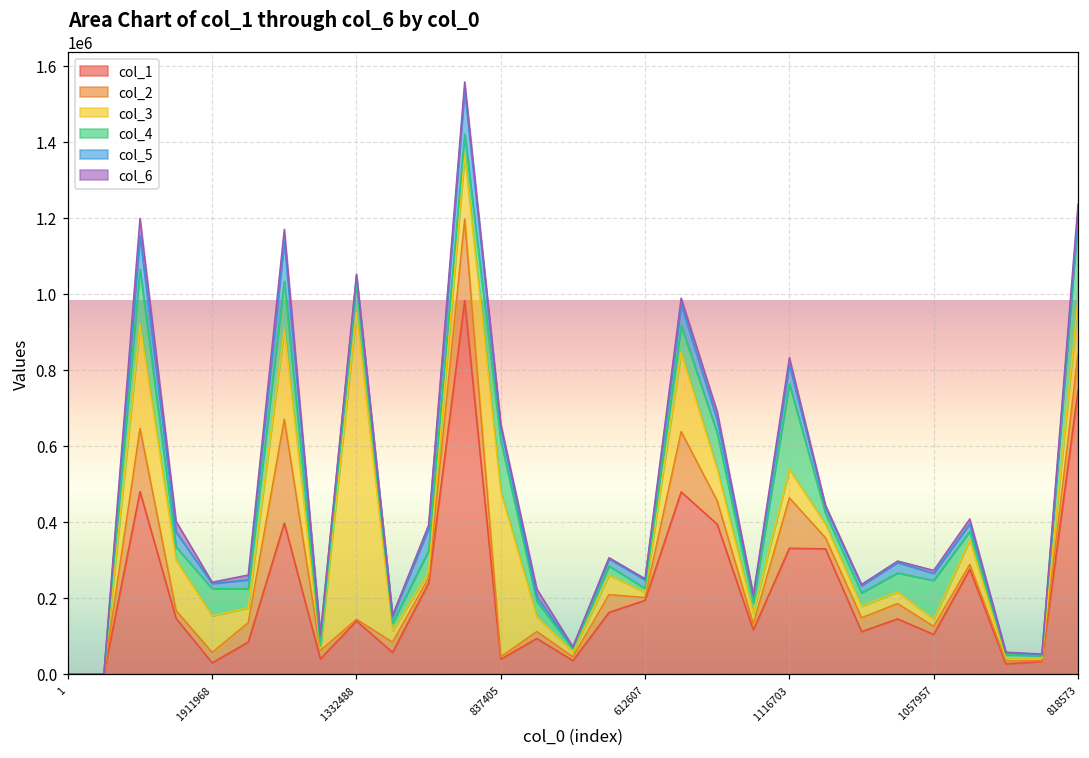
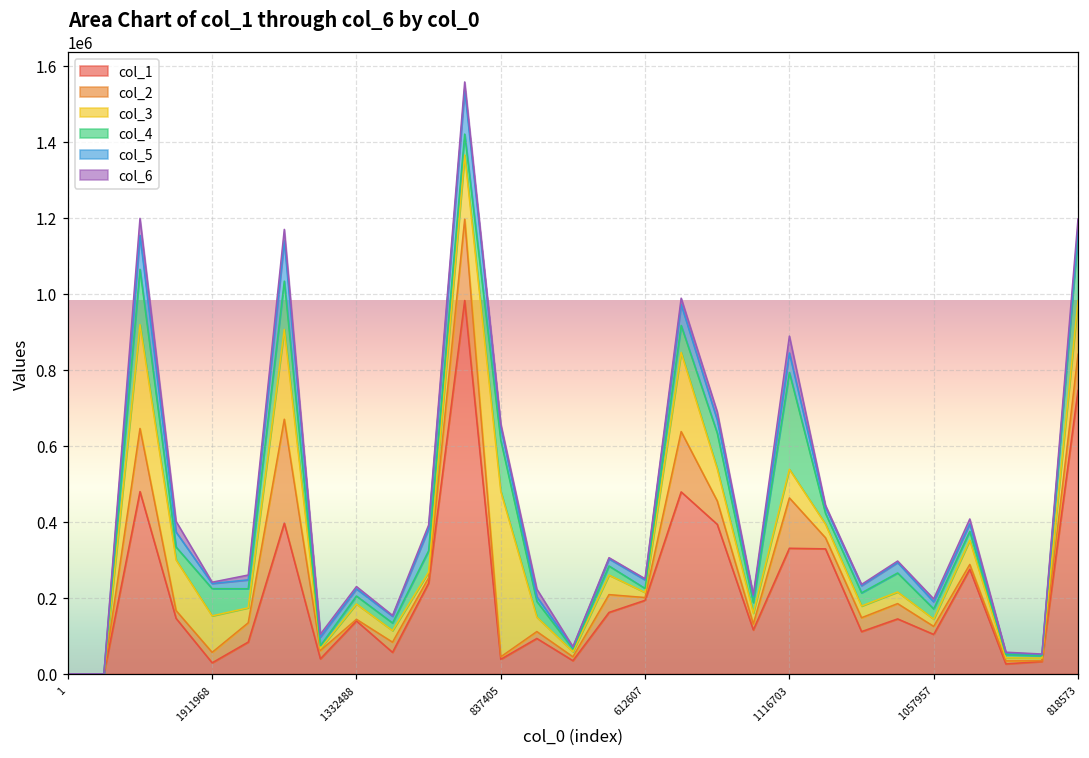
col_3, 1332488: 810000 -> 40000
col_4, 1332488: 80000 -> 20000
col_4, 1116703: 220000 -> 250000
col_6, 1116703: 20000 -> 40000
col_4, 1057957: 100000 -> 30000
col_4, 818573: 210000 -> 170000
